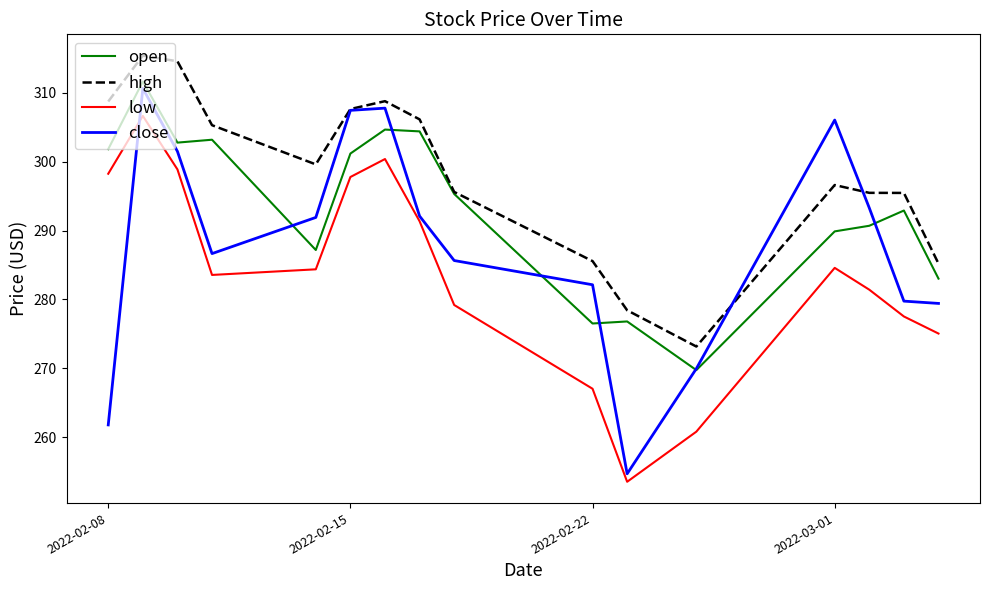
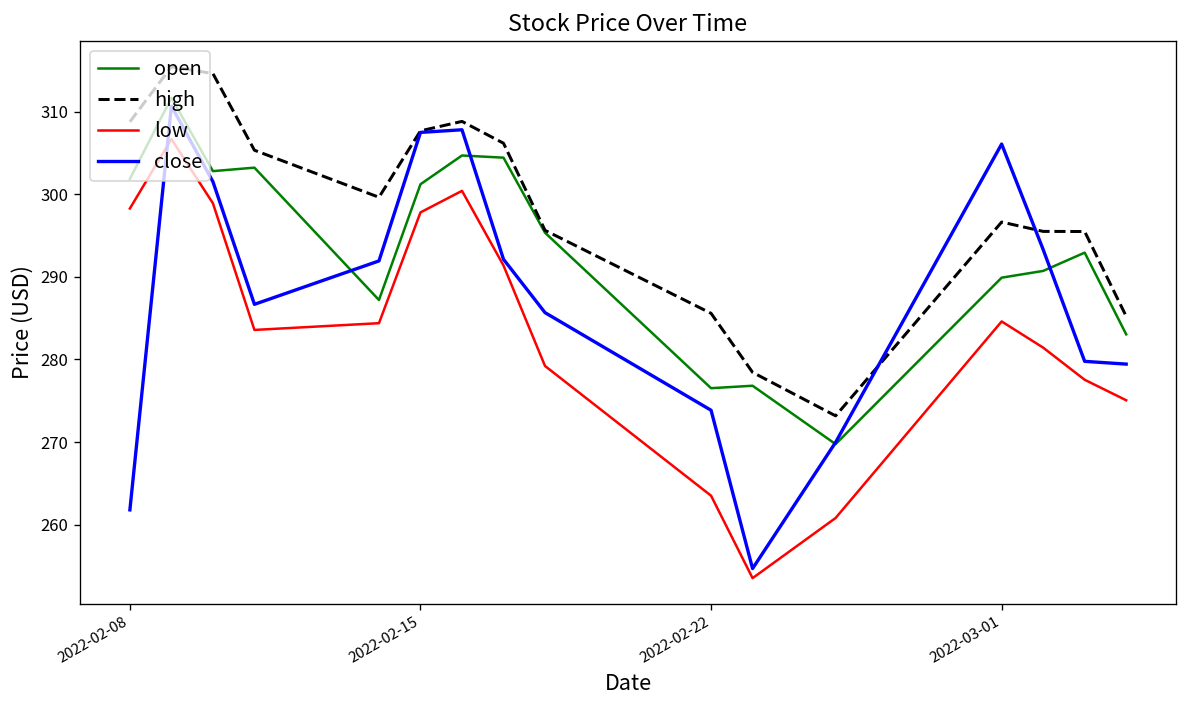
low, 2022-02-22: 267 -> 263
close, 2022-02-22: 282 -> 274
